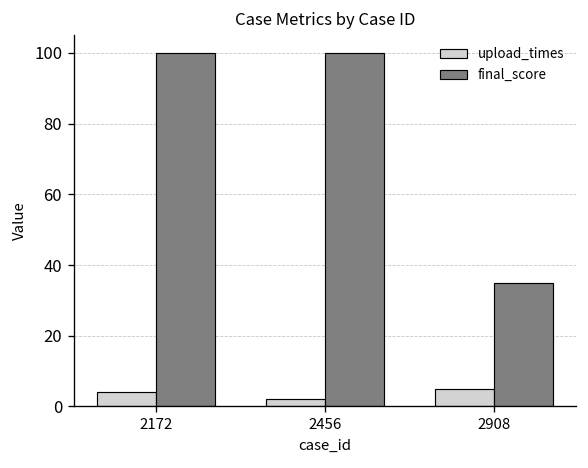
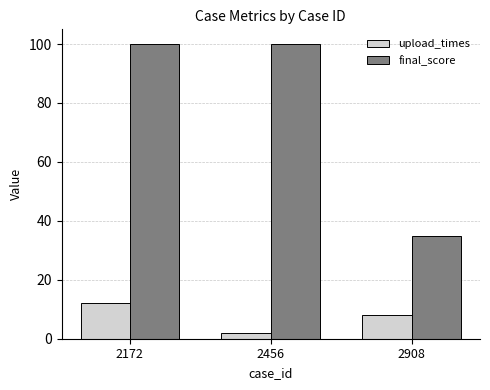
upload_times, 2172: 4 -> 12
upload_times, 2908: 5 -> 8
